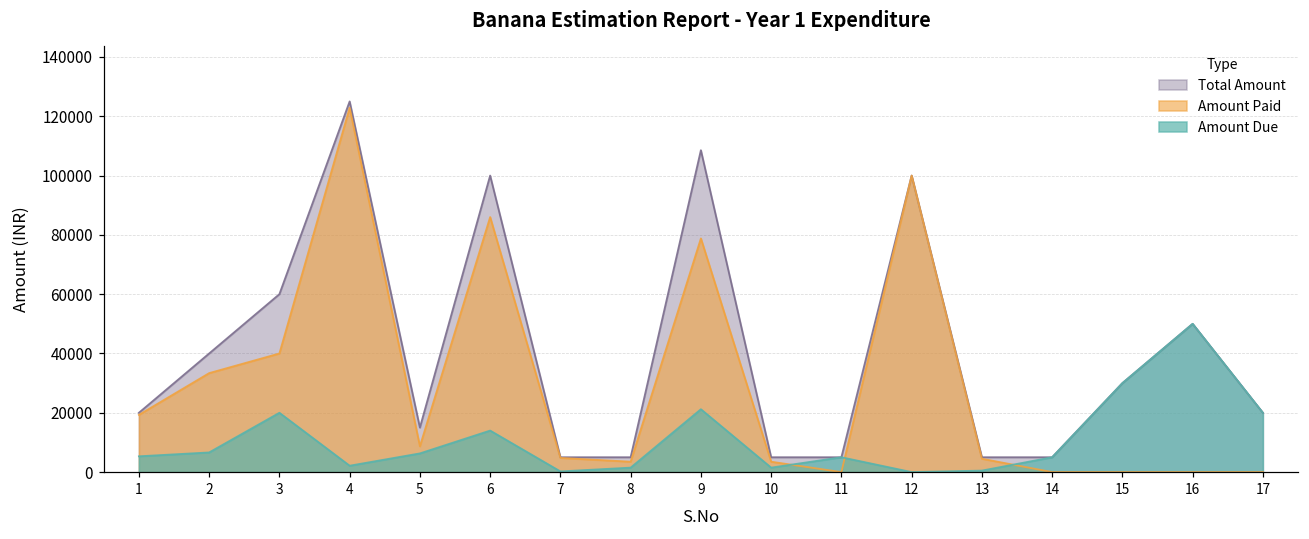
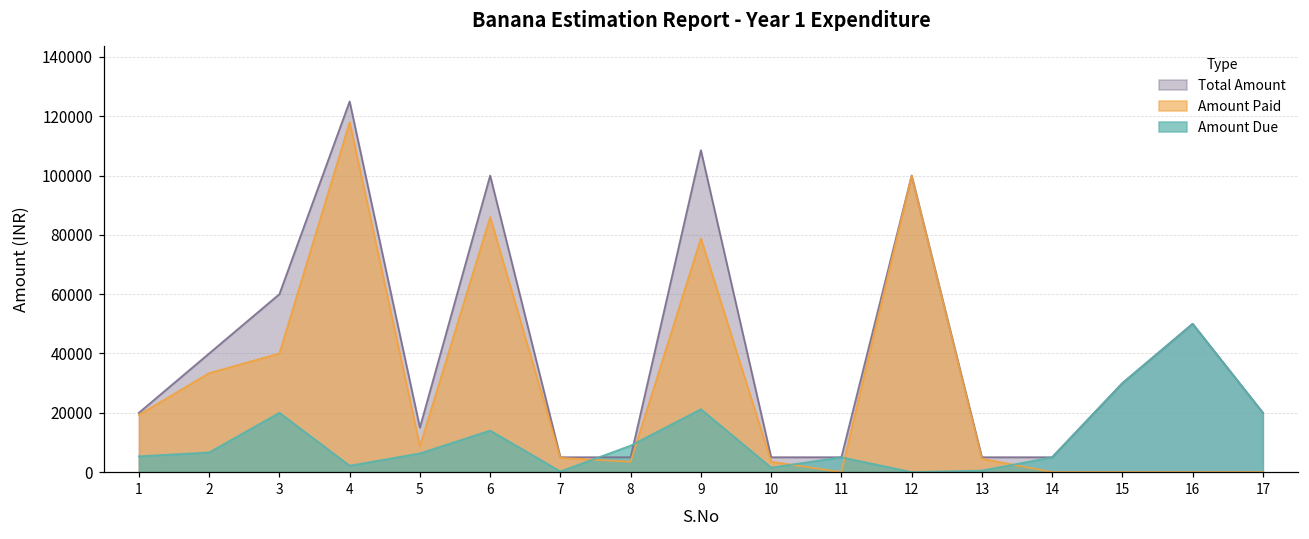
Amount Paid, 4: 123000 -> 118000
Amount Due, 8: 2000 -> 9000
